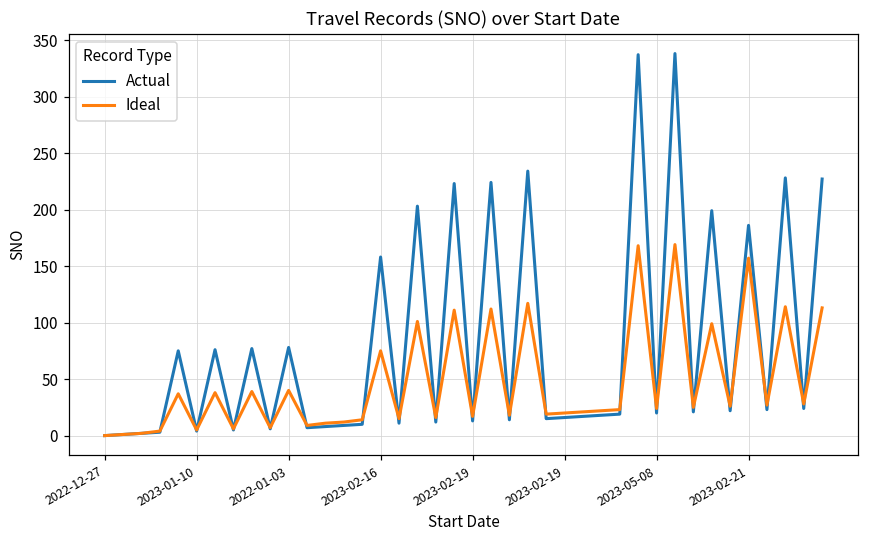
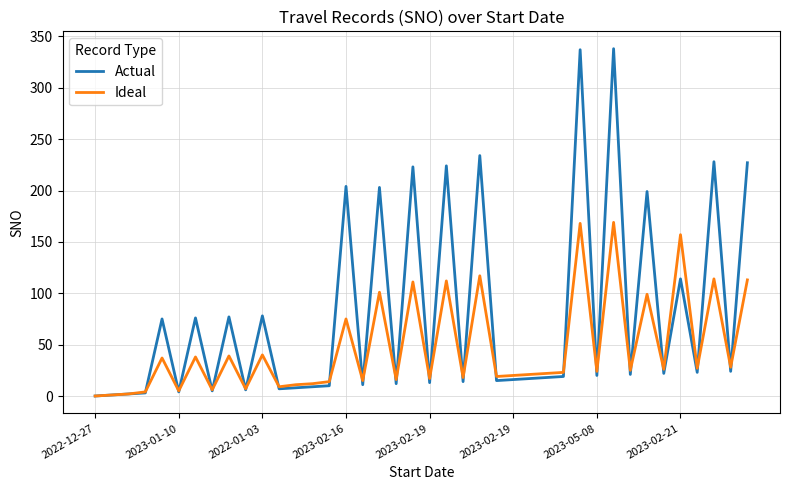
Actual, 2023-02-16: 158 -> 204
Actual, 2023-02-21: 186 -> 114
